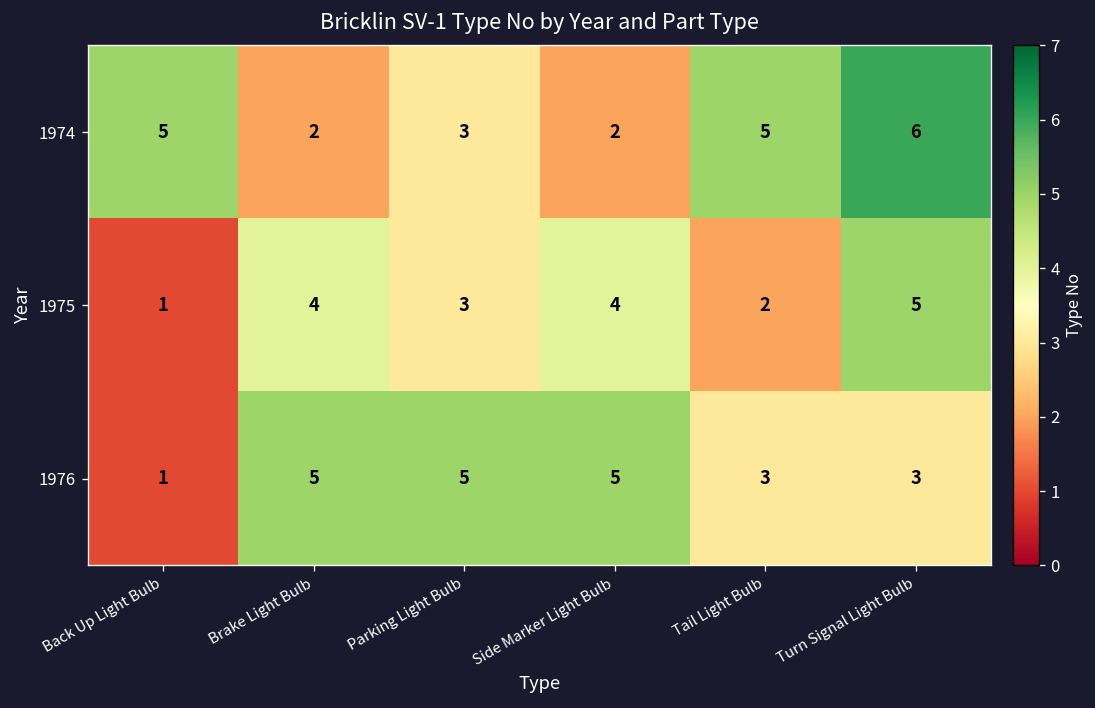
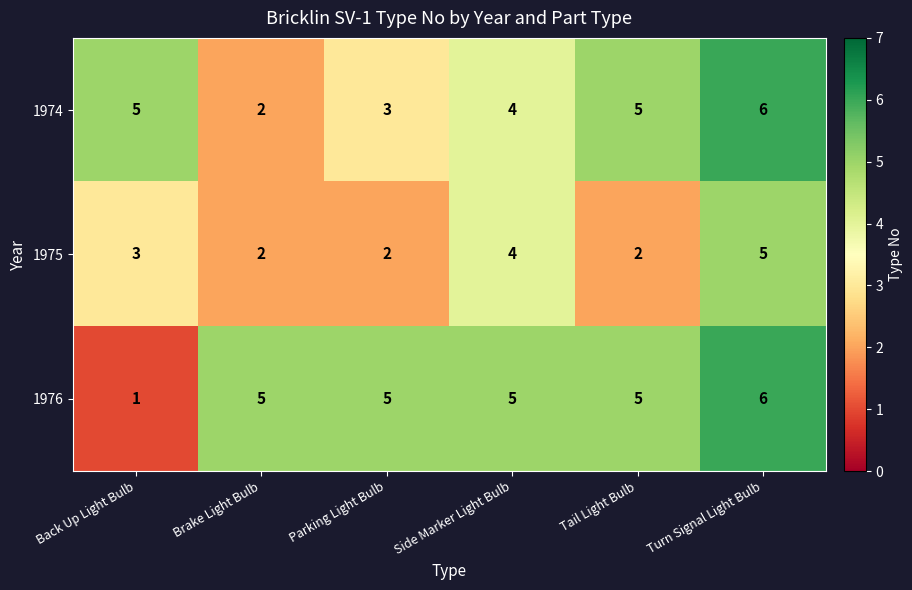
1974, Side Marker Light Bulb: 2 -> 4
1975, Back Up Light Bulb: 1 -> 3
1975, Brake Light Bulb: 4 -> 2
1975, Parking Light Bulb: 3 -> 2
1976, Tail Light Bulb: 3 -> 5
1976, Turn Signal Light Bulb: 3 -> 6
